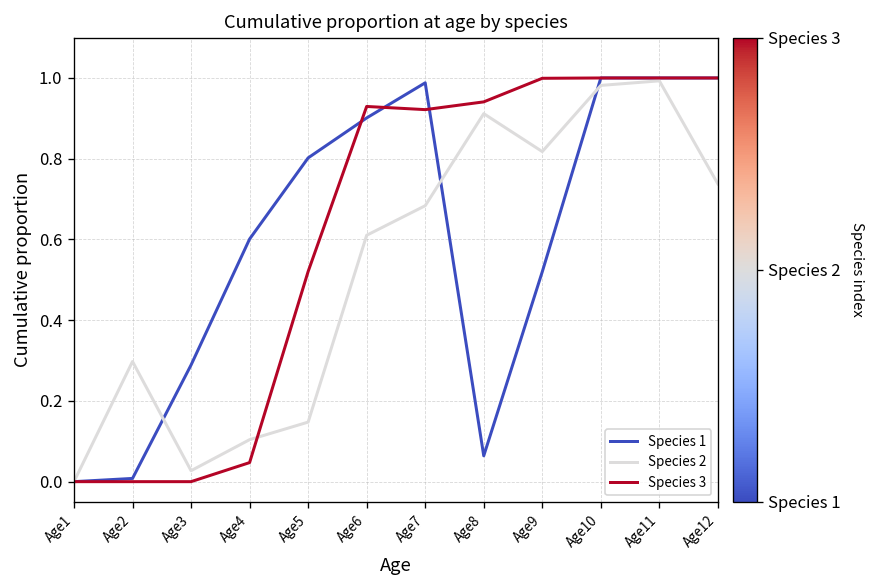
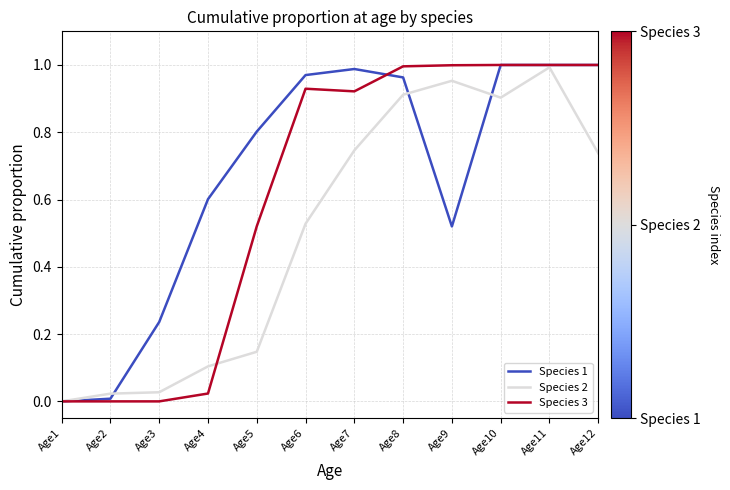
Species 2, Age2: 0.30 -> 0.02
Species 1, Age3: 0.29 -> 0.24
Species 3, Age4: 0.05 -> 0.02
Species 1, Age6: 0.90 -> 0.97
Species 2, Age6: 0.61 -> 0.53
Species 2, Age7: 0.68 -> 0.75
Species 1, Age8: 0.06 -> 0.96
Species 3, Age8: 0.94 -> 1.00
Species 2, Age9: 0.82 -> 0.95
Species 2, Age10: 0.98 -> 0.90
